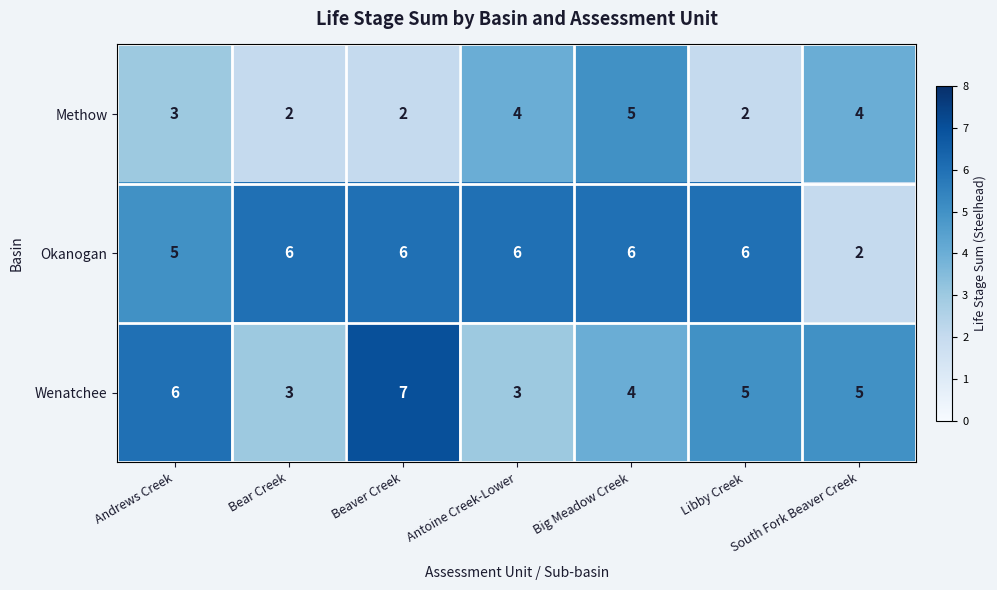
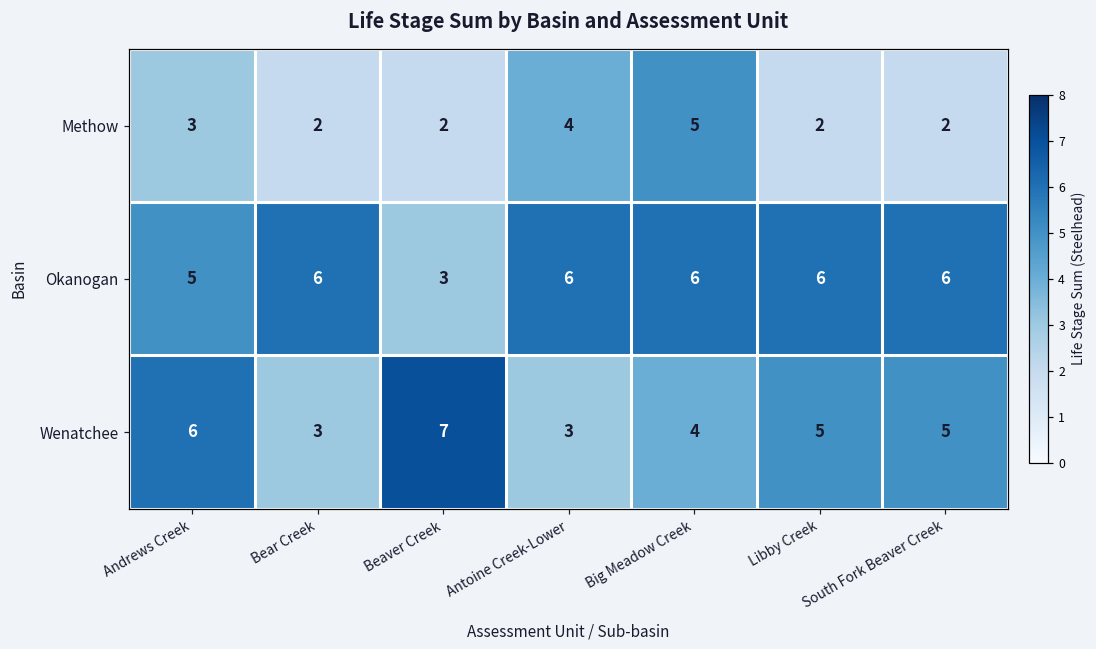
Methow, South Fork Beaver Creek: 4 -> 2
Okanogan, Beaver Creek: 6 -> 3
Okanogan, South Fork Beaver Creek: 2 -> 6
